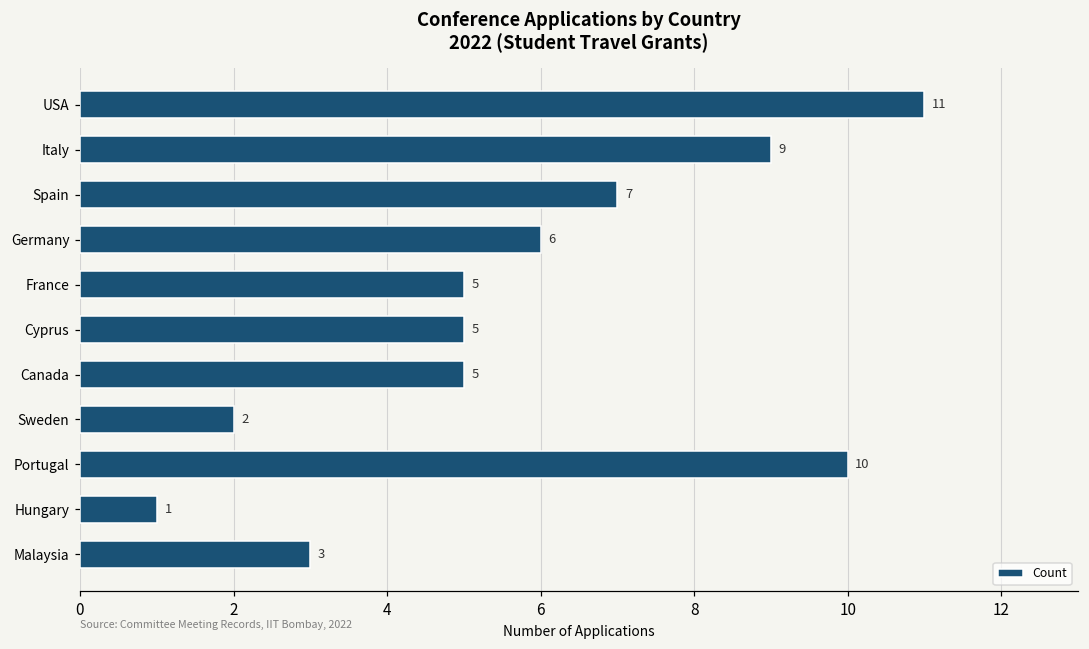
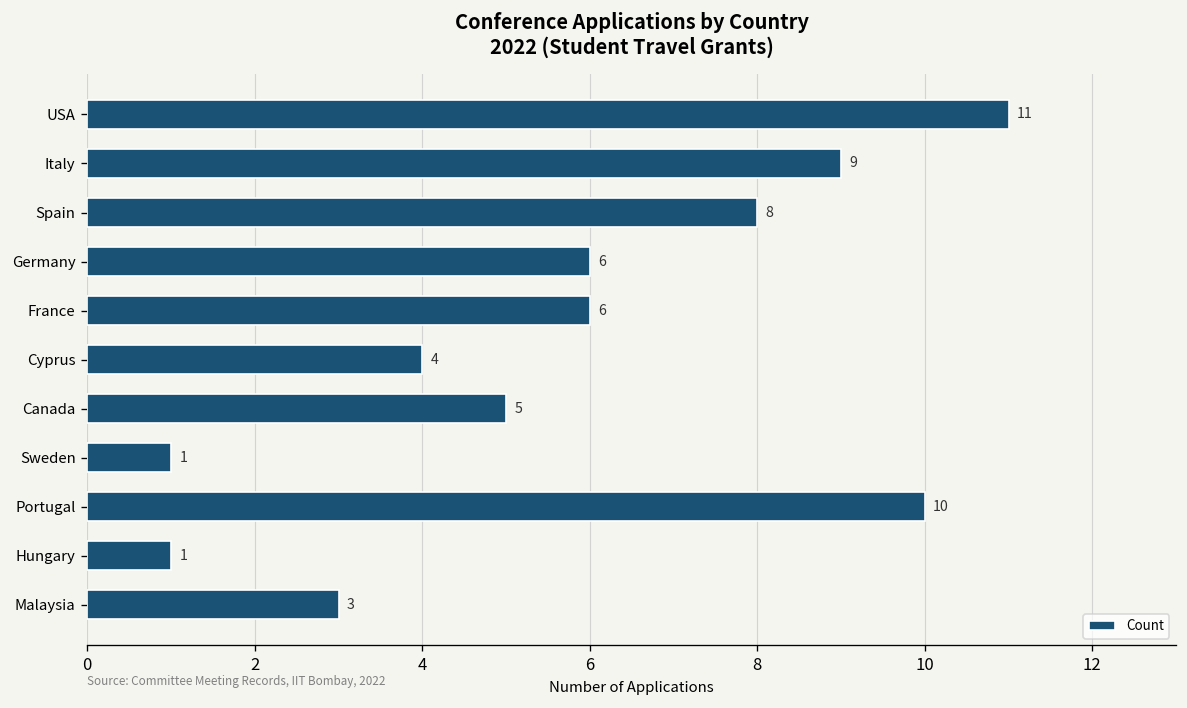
Spain: 7 -> 8
France: 5 -> 6
Cyprus: 5 -> 4
Sweden: 2 -> 1
